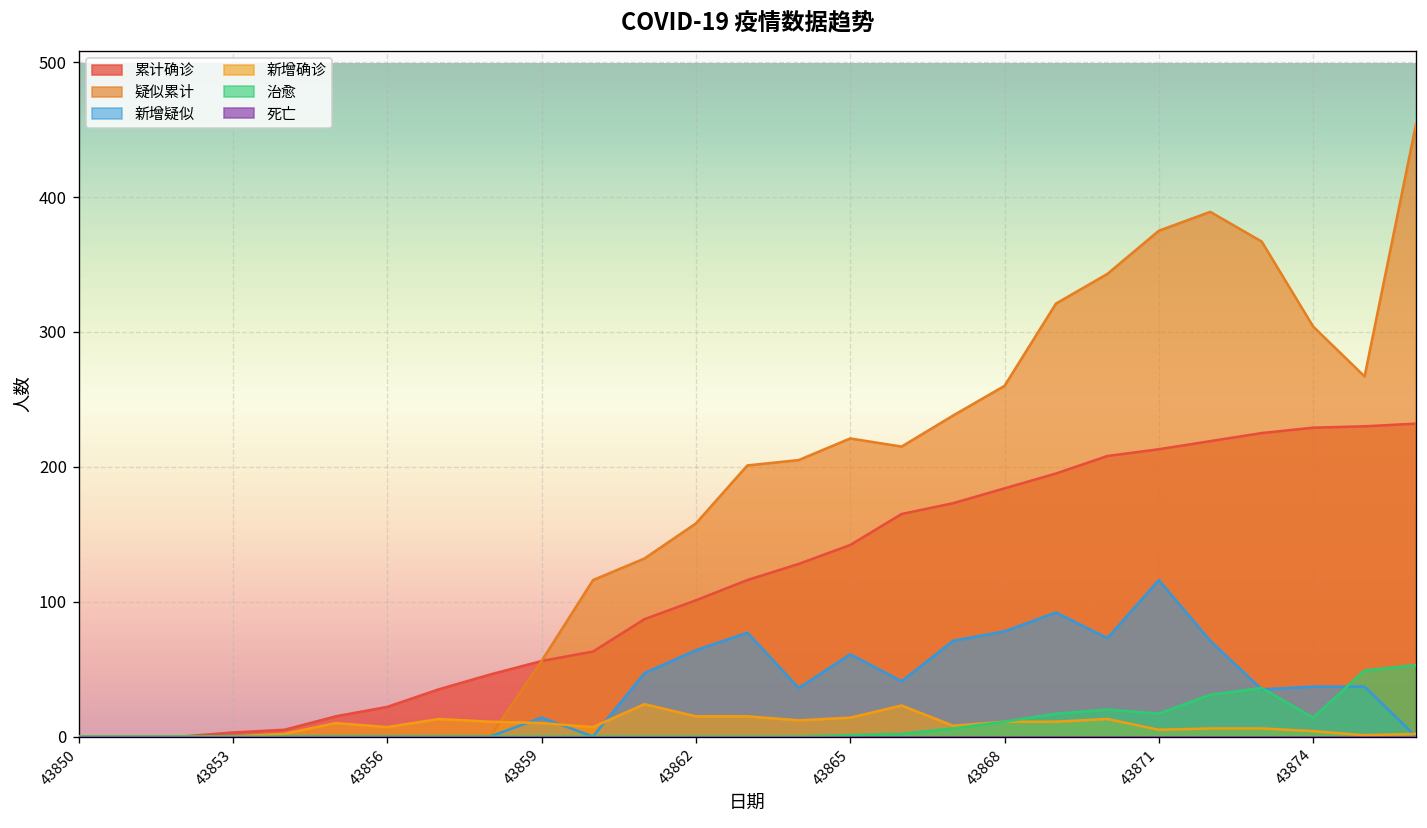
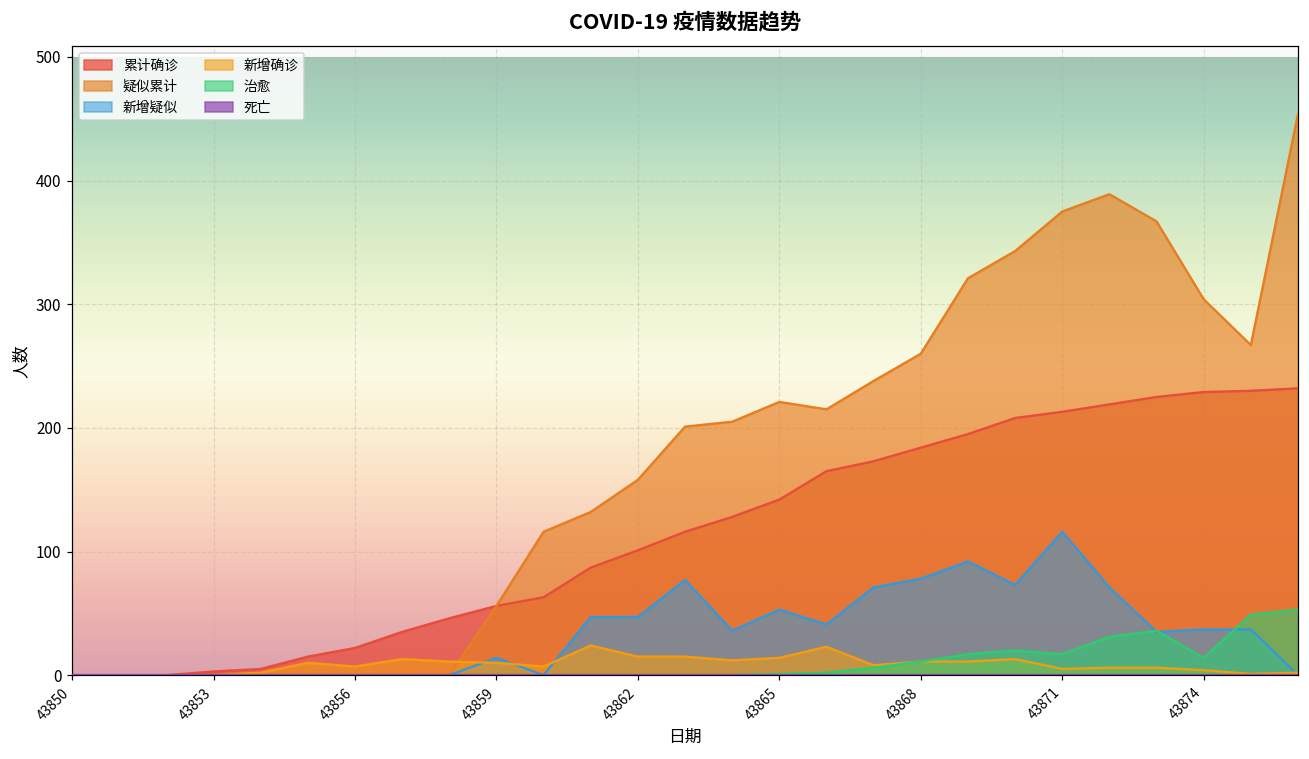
新增疑似, 43862: 64 -> 47
新增疑似, 43865: 61 -> 53
